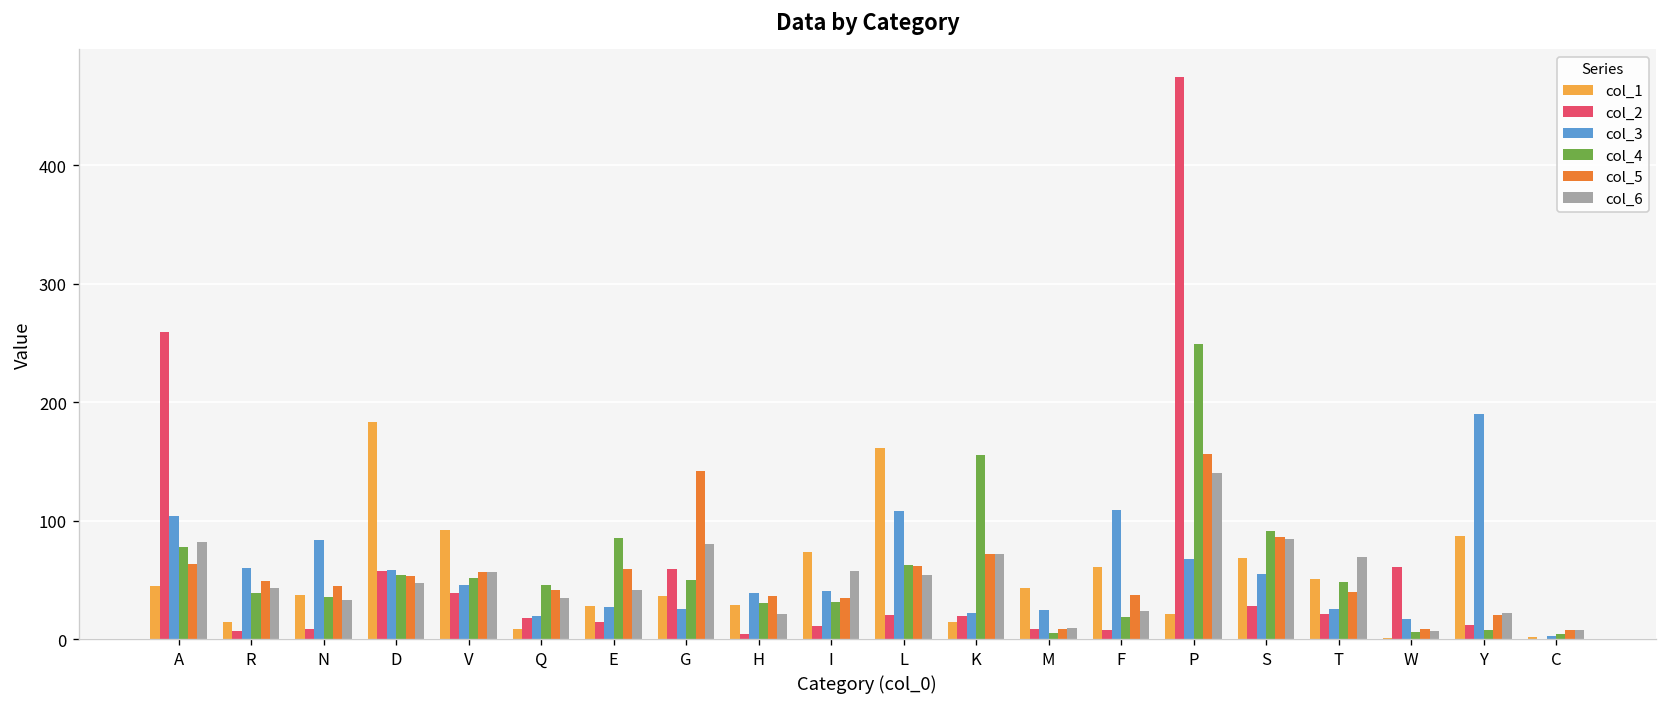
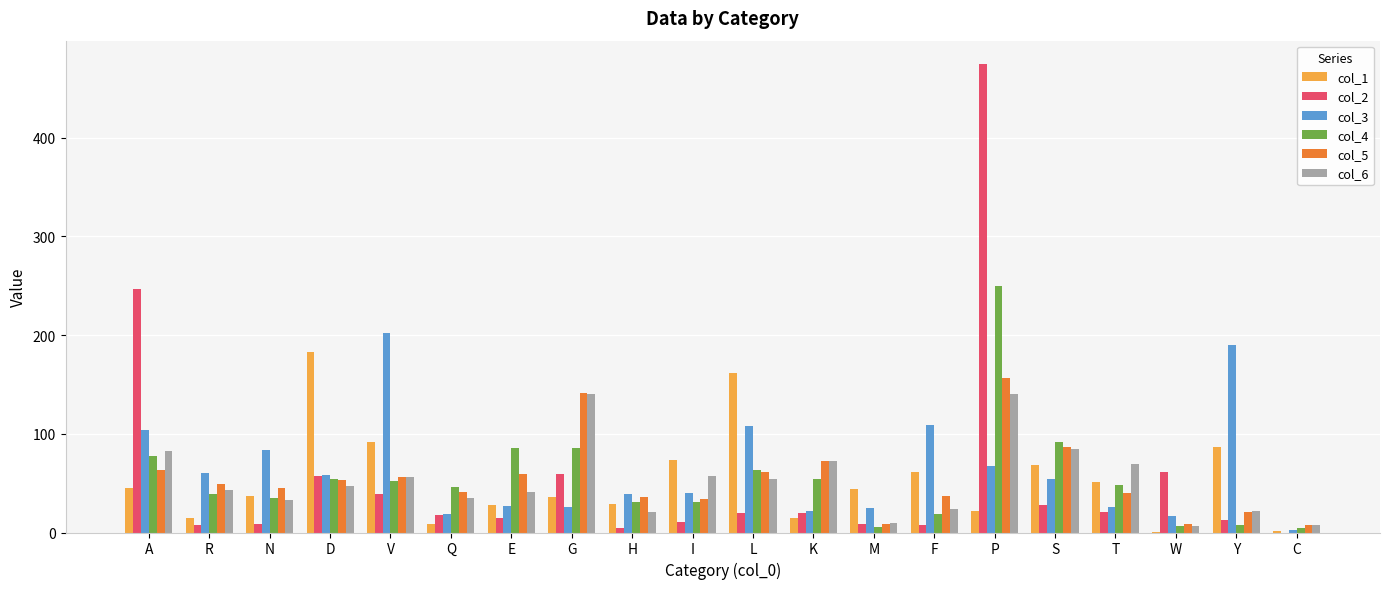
col_2, A: 260 -> 250
col_3, V: 50 -> 200
col_4, G: 50 -> 90
col_6, G: 80 -> 140
col_4, K: 160 -> 50
